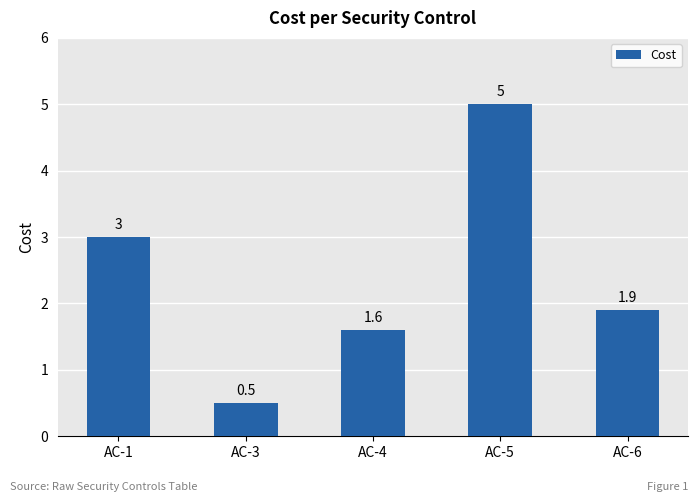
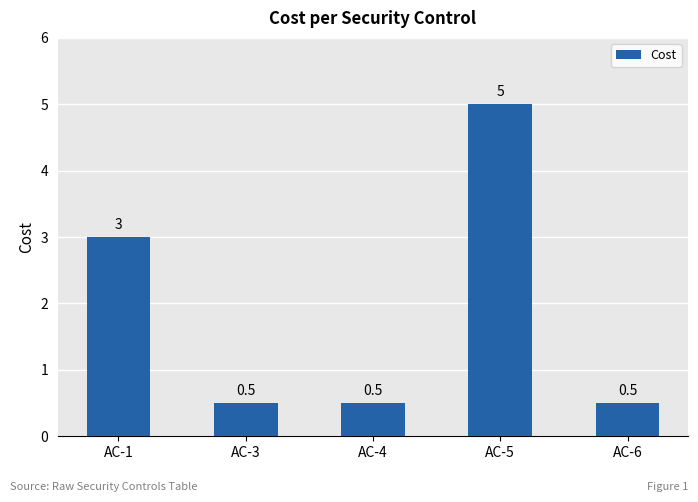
AC-4: 1.6 -> 0.5
AC-6: 1.9 -> 0.5
